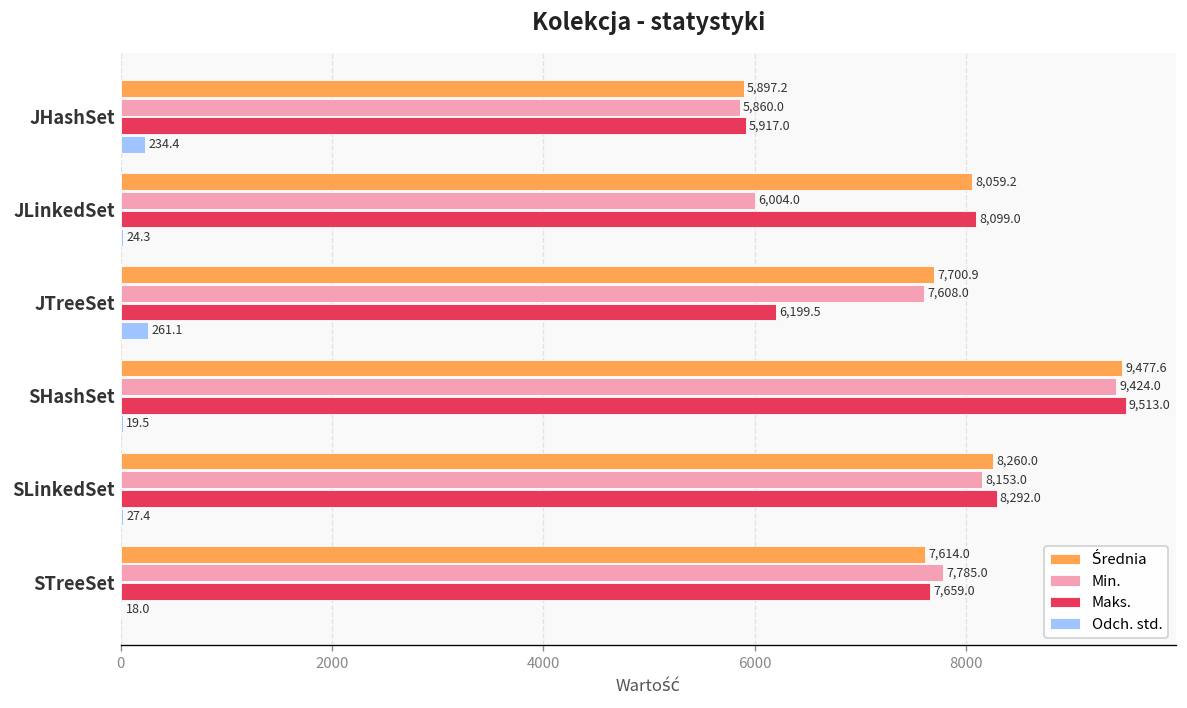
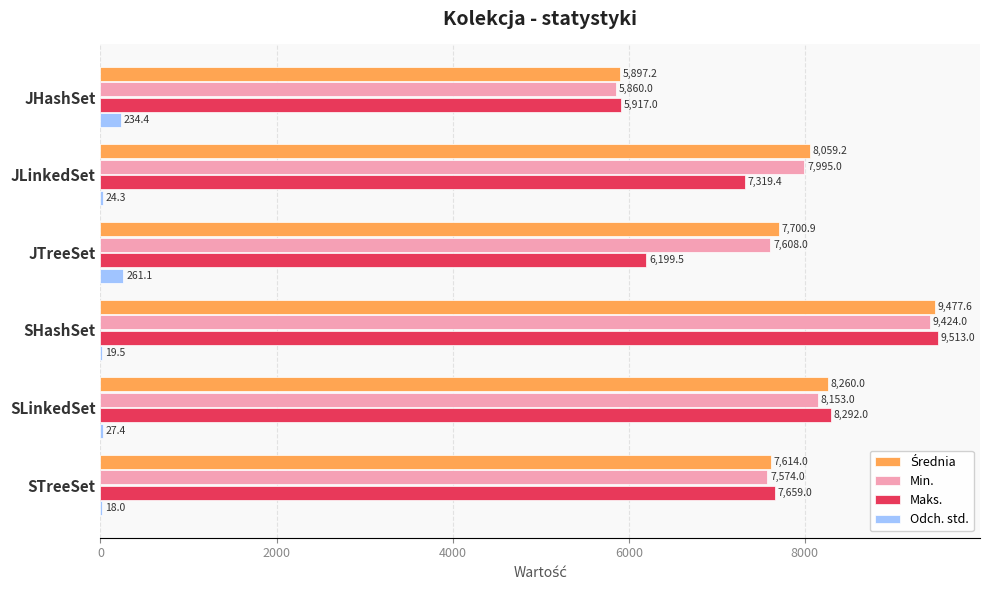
Min., JLinkedSet: 6,004.0 -> 7,995.0
Maks., JLinkedSet: 8,099.0 -> 7,319.4
Min., STreeSet: 7,785.0 -> 7,574.0
